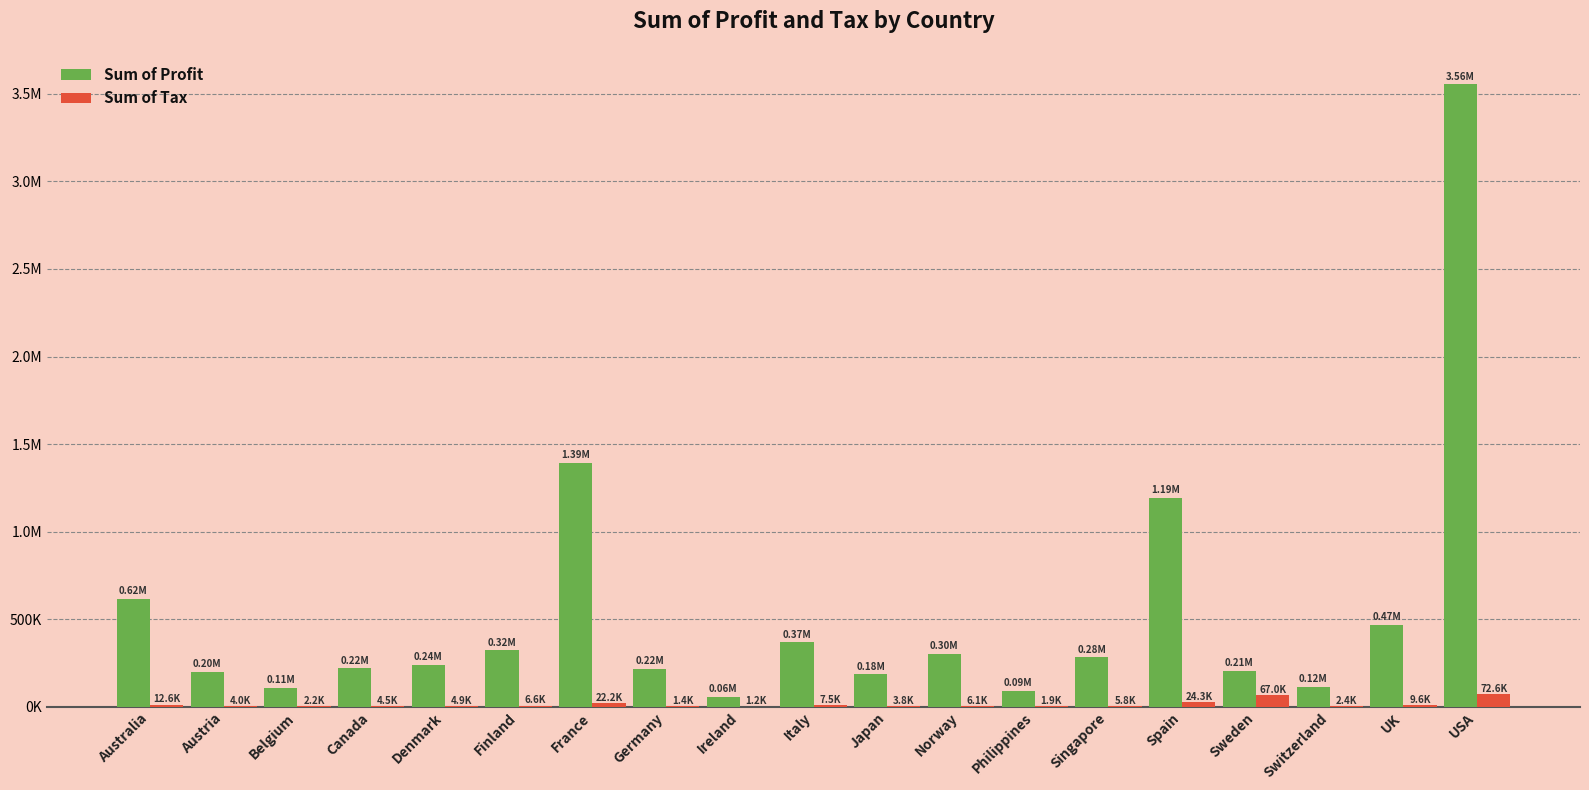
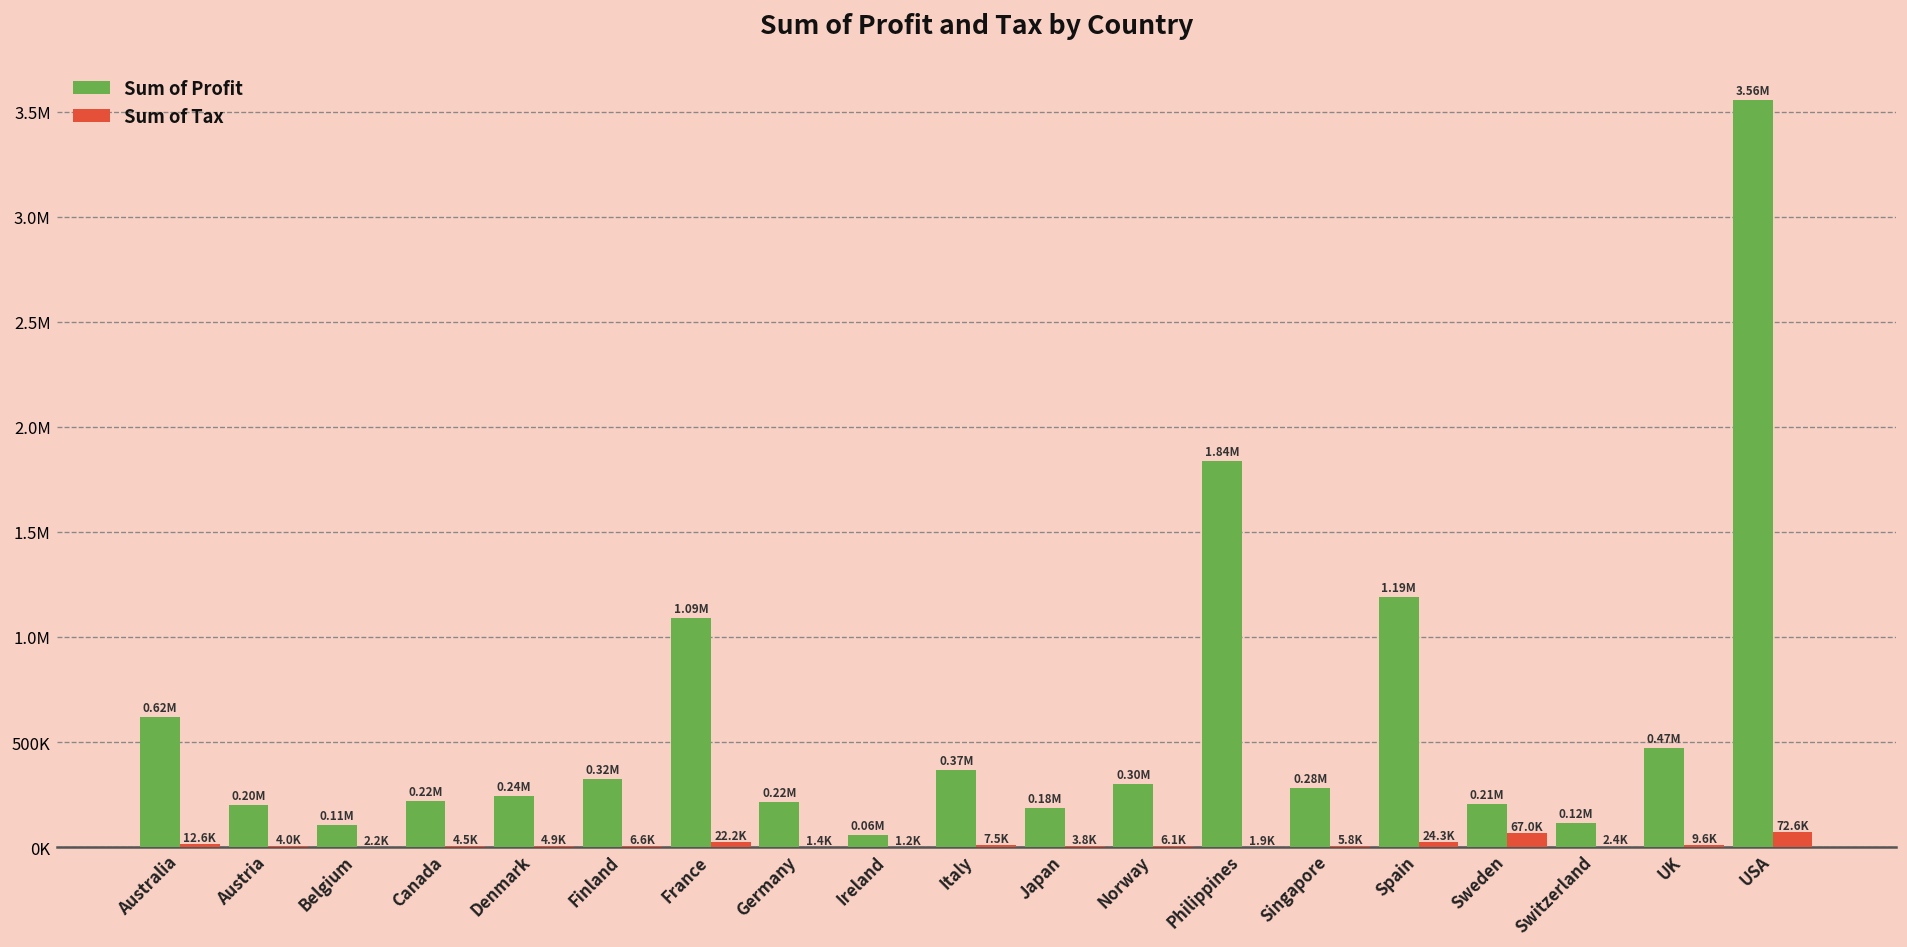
Sum of Profit, France: 1.39M -> 1.09M
Sum of Profit, Philippines: 0.09M -> 1.84M
